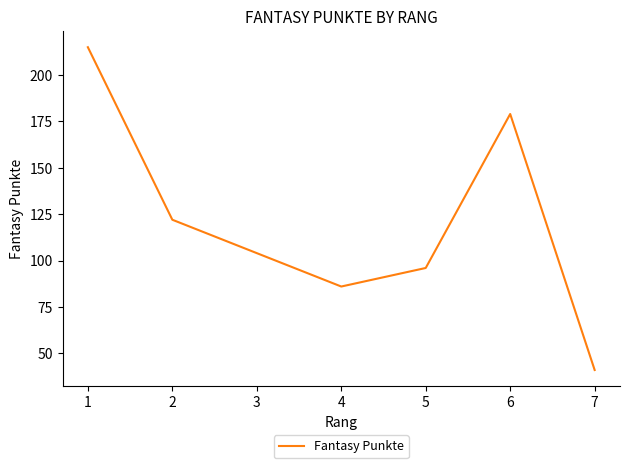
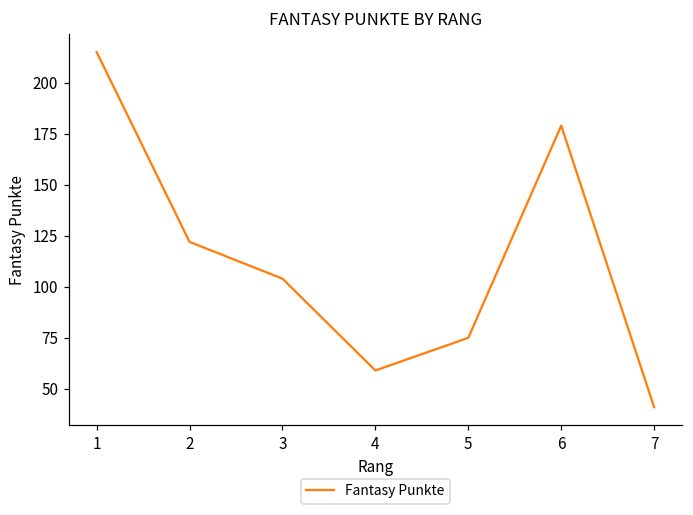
4: 86 -> 59
5: 96 -> 75
